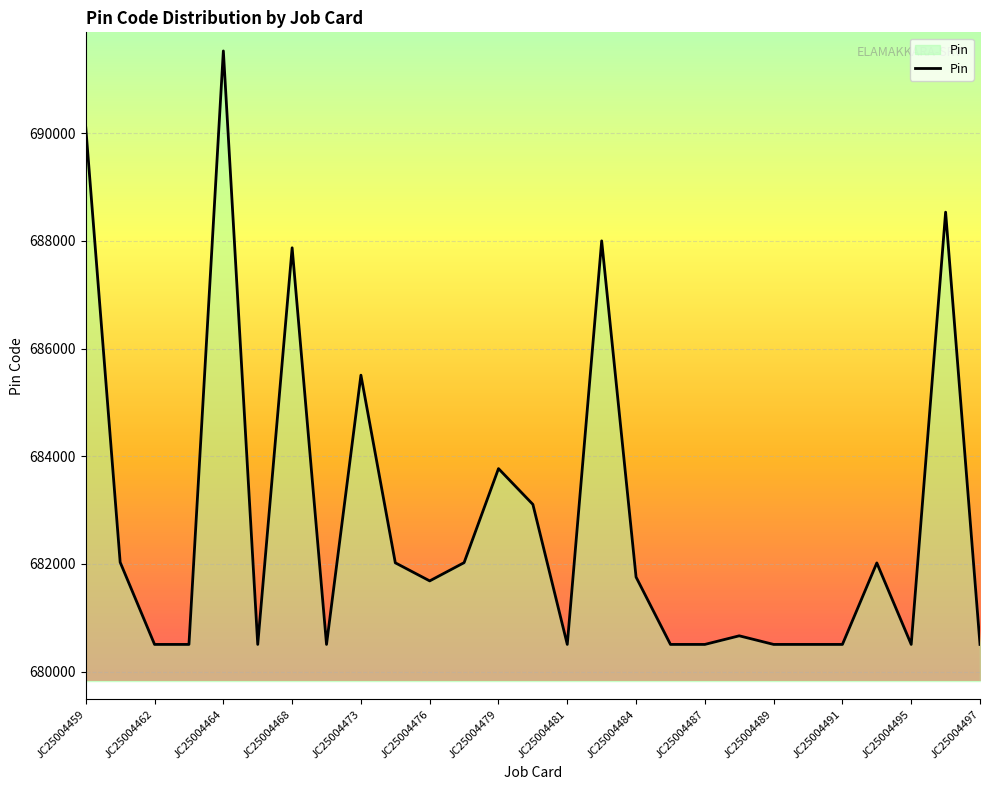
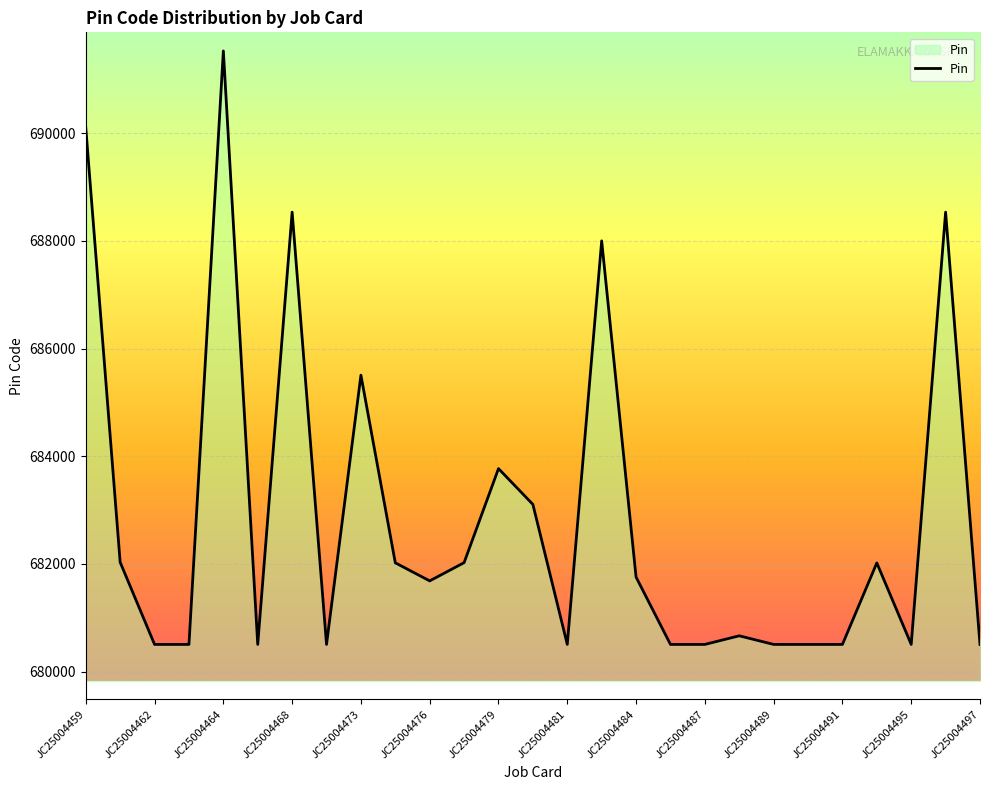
JC25004468: 687900 -> 688500
